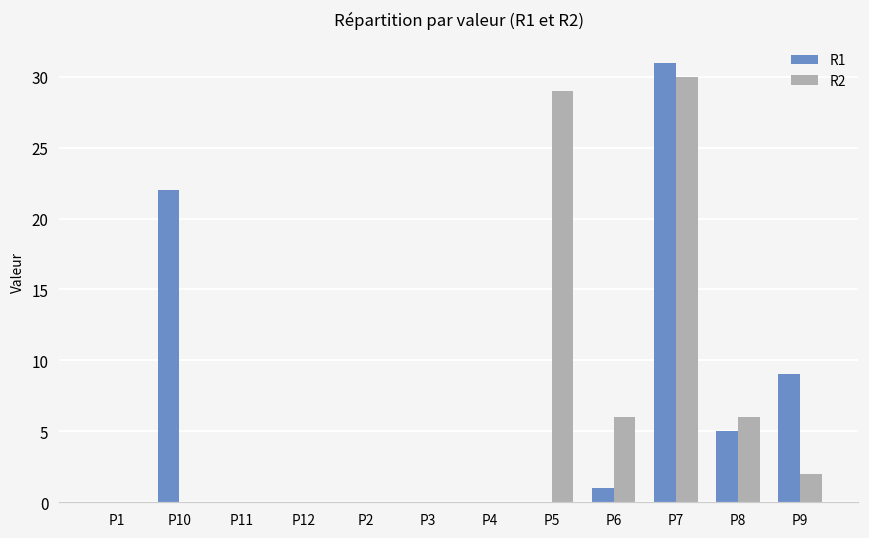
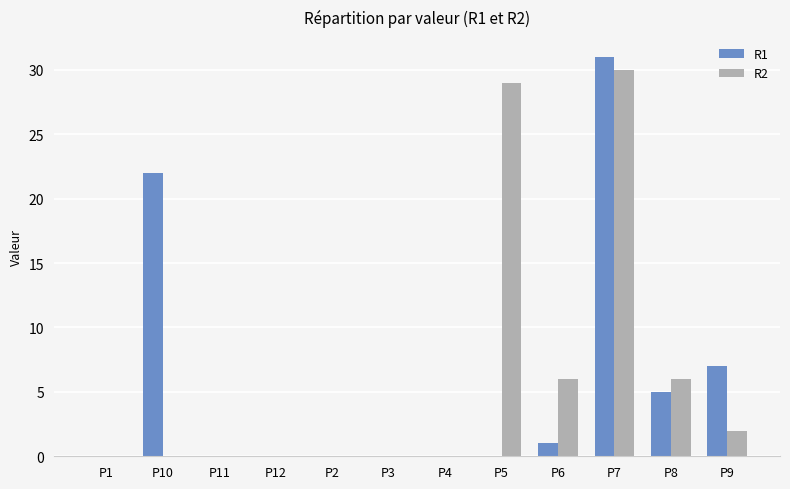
R1, P9: 9 -> 7
